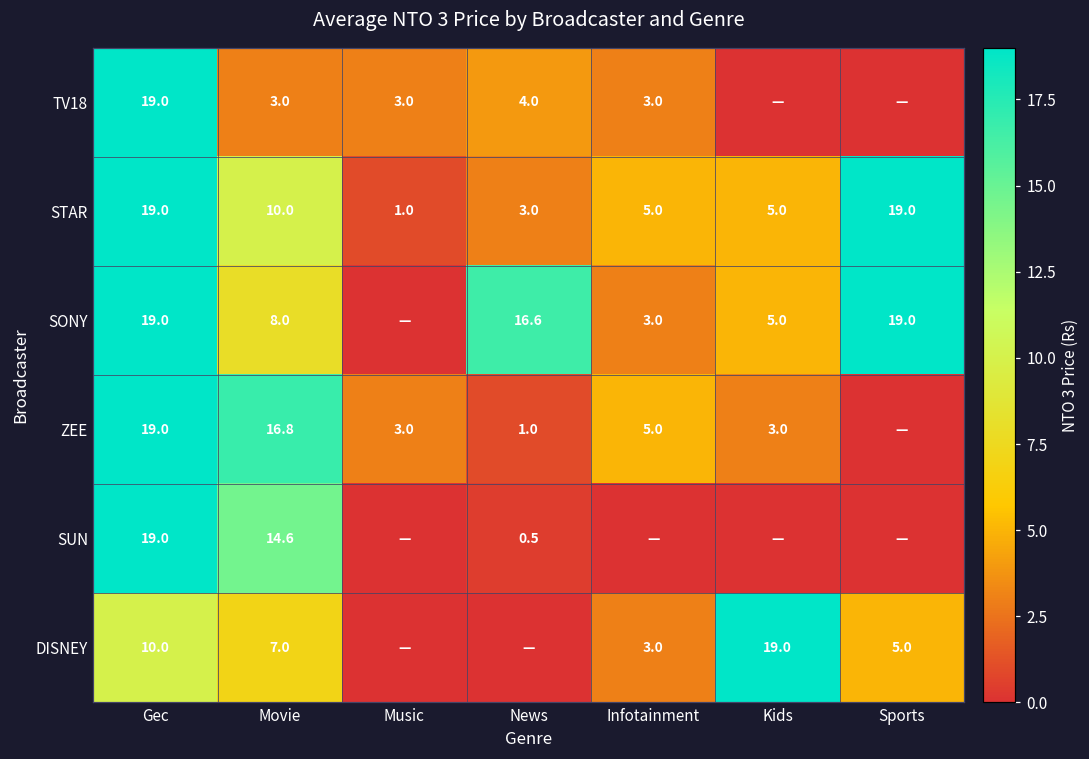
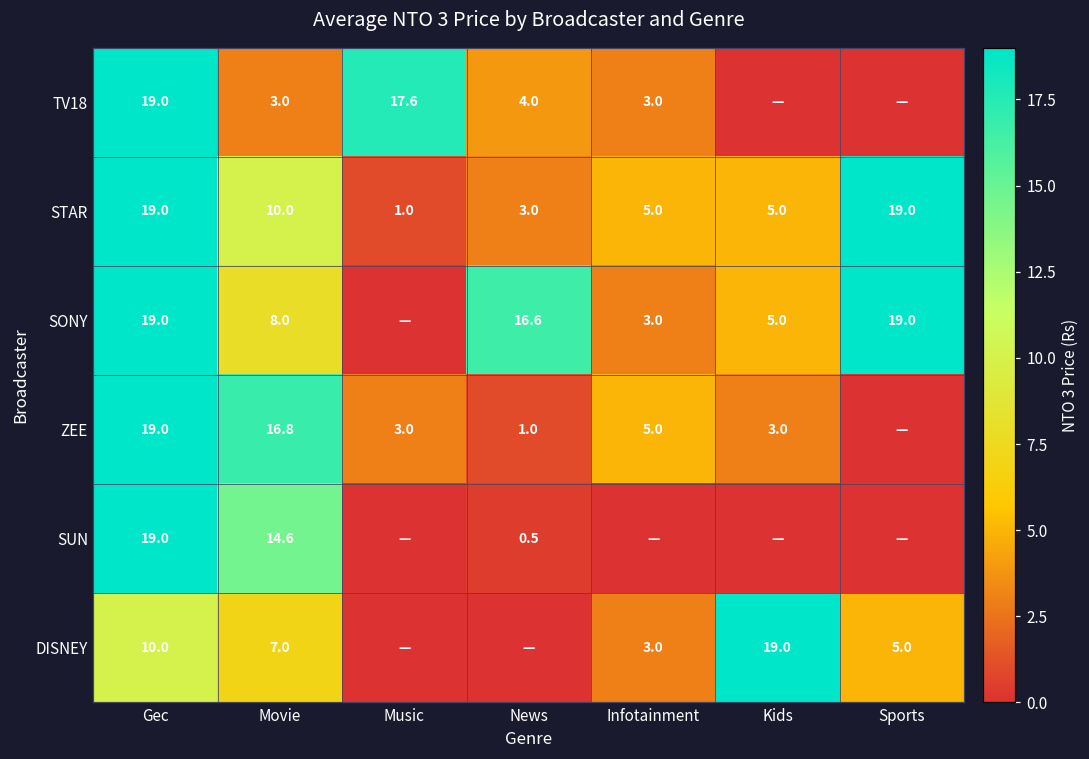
TV18, Music: 3.0 -> 17.6
